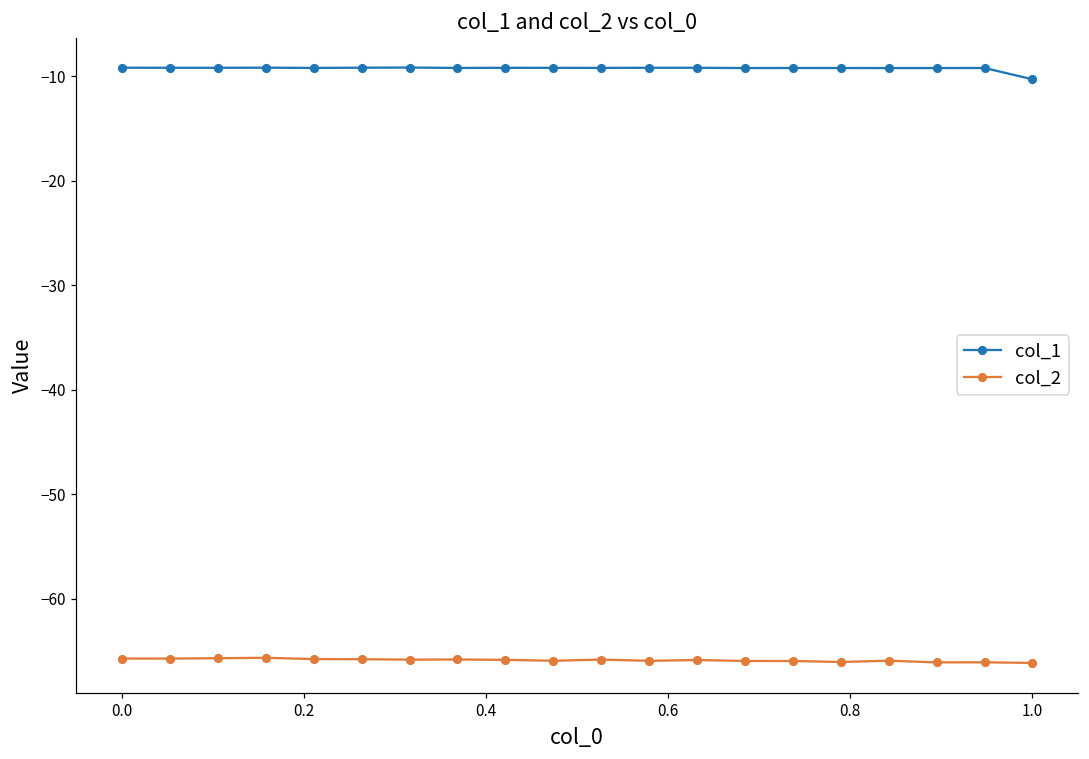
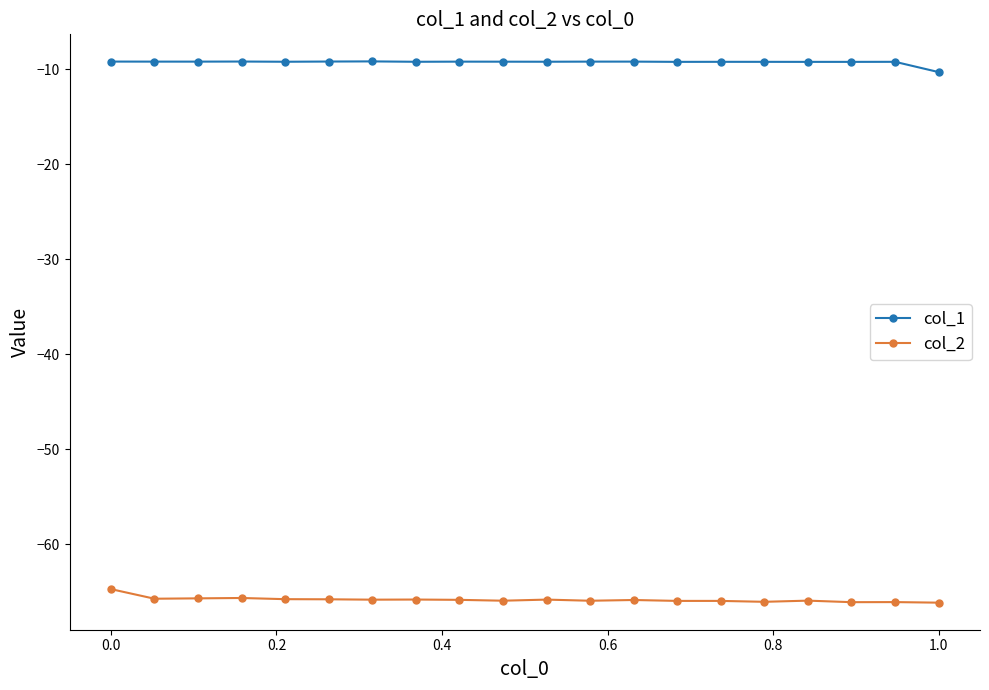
col_2, 0.0: -66 -> -65
